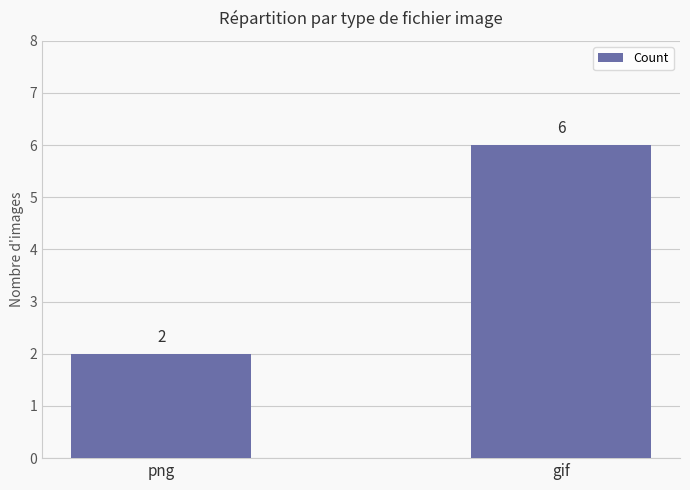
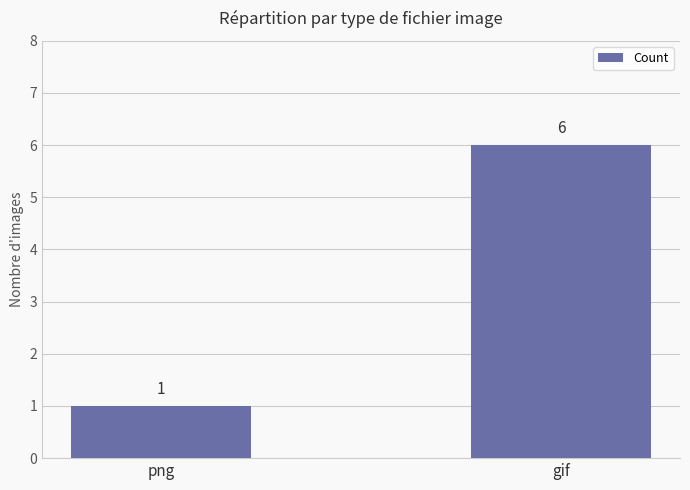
png: 2 -> 1
